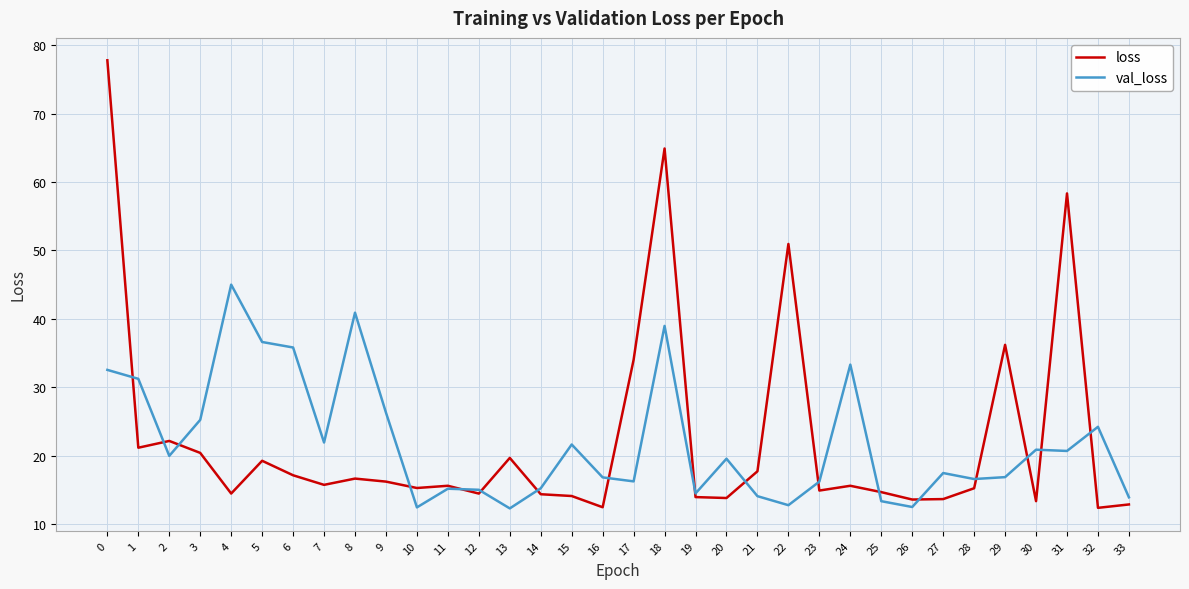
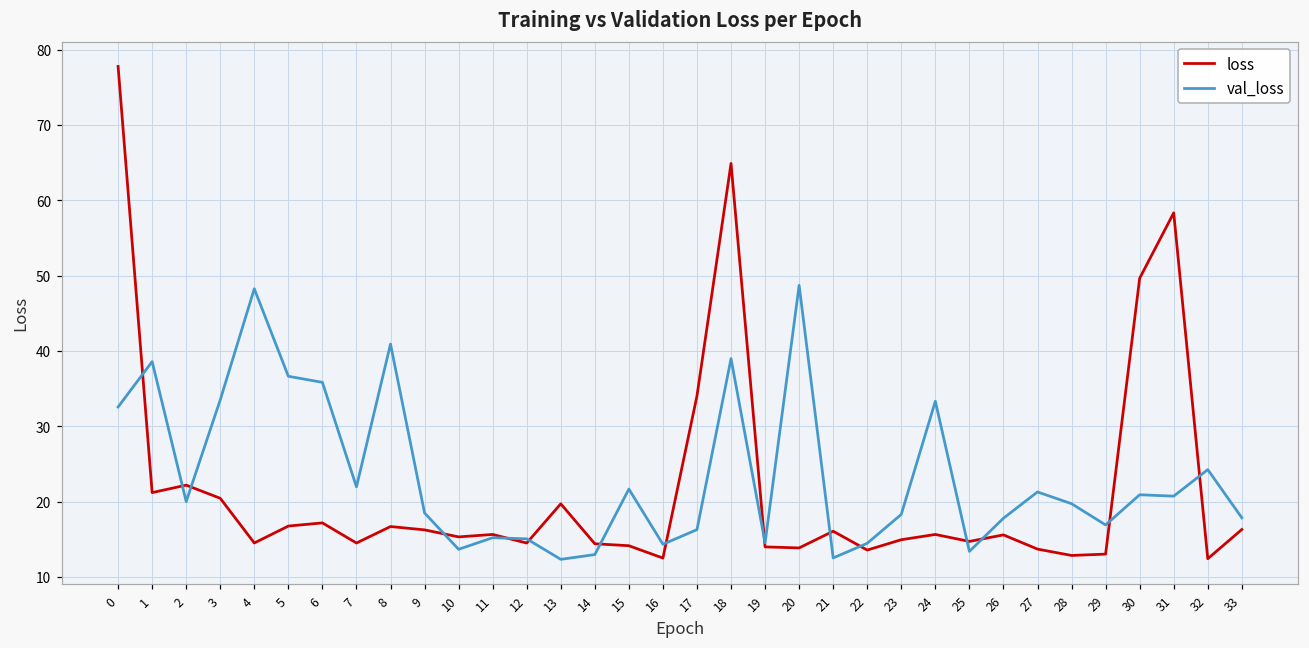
val_loss, 1: 31 -> 39
val_loss, 3: 25 -> 34
val_loss, 4: 45 -> 48
loss, 5: 19 -> 17
loss, 7: 16 -> 15
val_loss, 9: 26 -> 18
val_loss, 10: 12 -> 14
val_loss, 14: 15 -> 13
val_loss, 16: 17 -> 14
val_loss, 20: 20 -> 49
loss, 21: 18 -> 16
val_loss, 21: 14 -> 13
loss, 22: 51 -> 14
val_loss, 22: 13 -> 14
val_loss, 23: 16 -> 18
loss, 26: 14 -> 16
val_loss, 26: 13 -> 18
val_loss, 27: 18 -> 21
loss, 28: 15 -> 13
val_loss, 28: 17 -> 20
loss, 29: 36 -> 13
loss, 30: 13 -> 50
loss, 33: 13 -> 16
val_loss, 33: 14 -> 18
